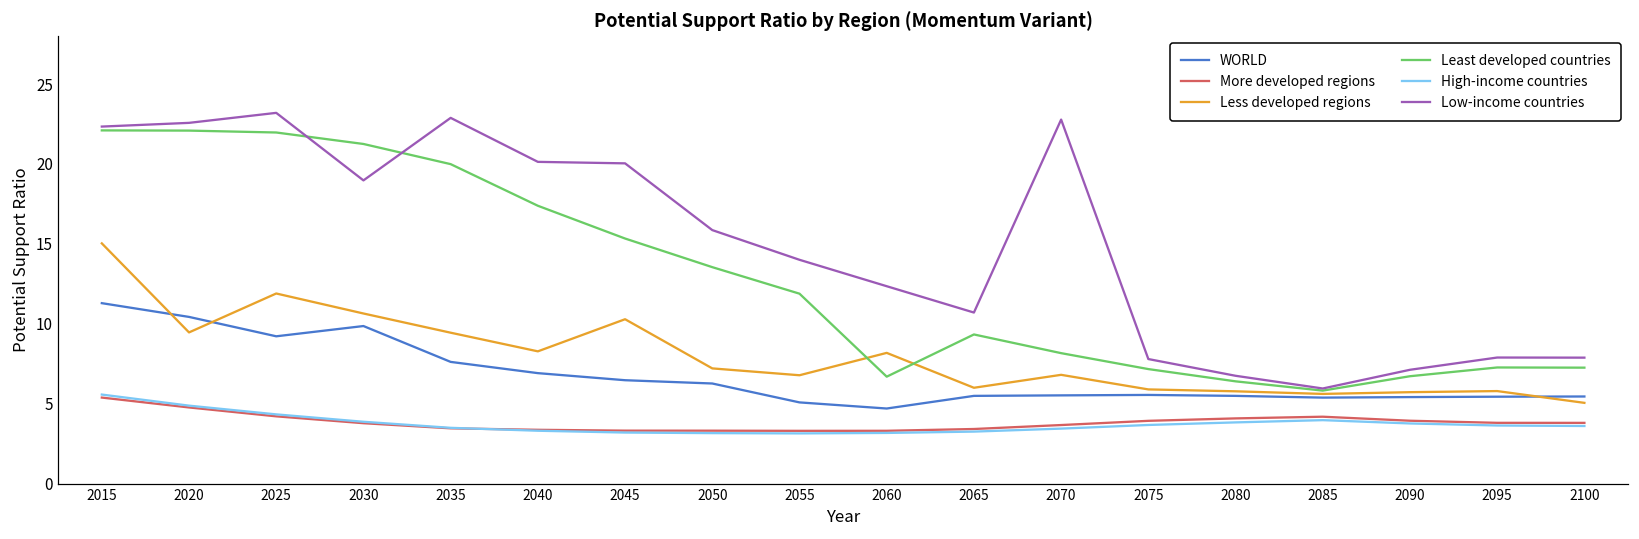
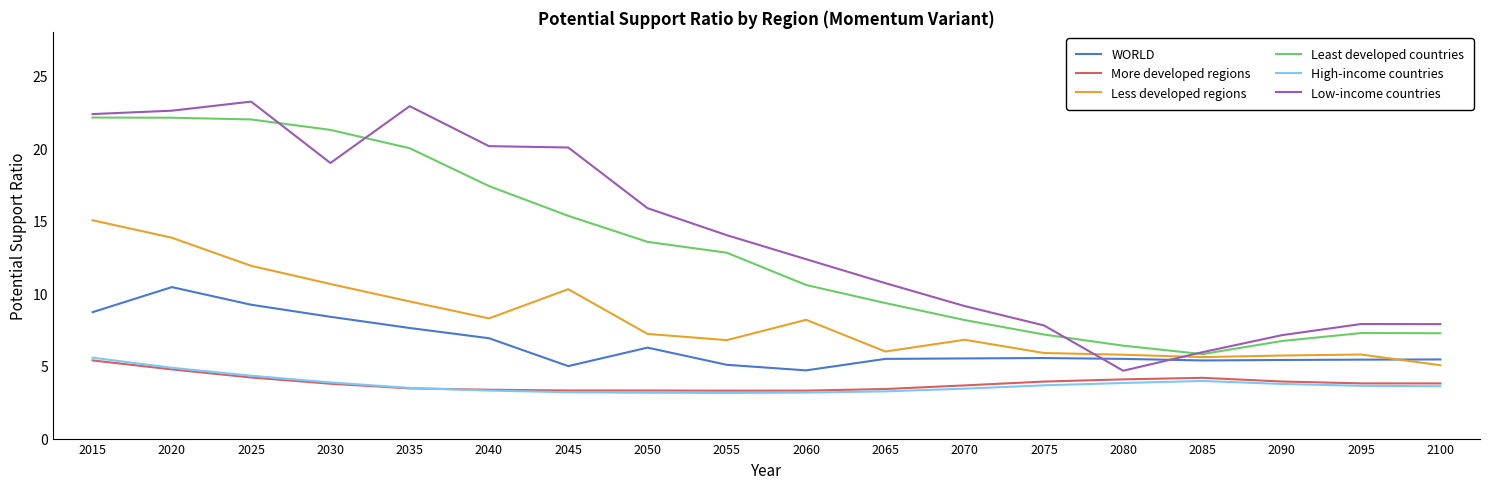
WORLD, 2015: 11.3 -> 8.7
Less developed regions, 2020: 9.5 -> 13.8
WORLD, 2030: 9.9 -> 8.4
WORLD, 2045: 6.5 -> 5.0
Least developed countries, 2055: 11.9 -> 12.8
Least developed countries, 2060: 6.7 -> 10.6
Low-income countries, 2070: 22.8 -> 9.1
Low-income countries, 2080: 6.7 -> 4.7
